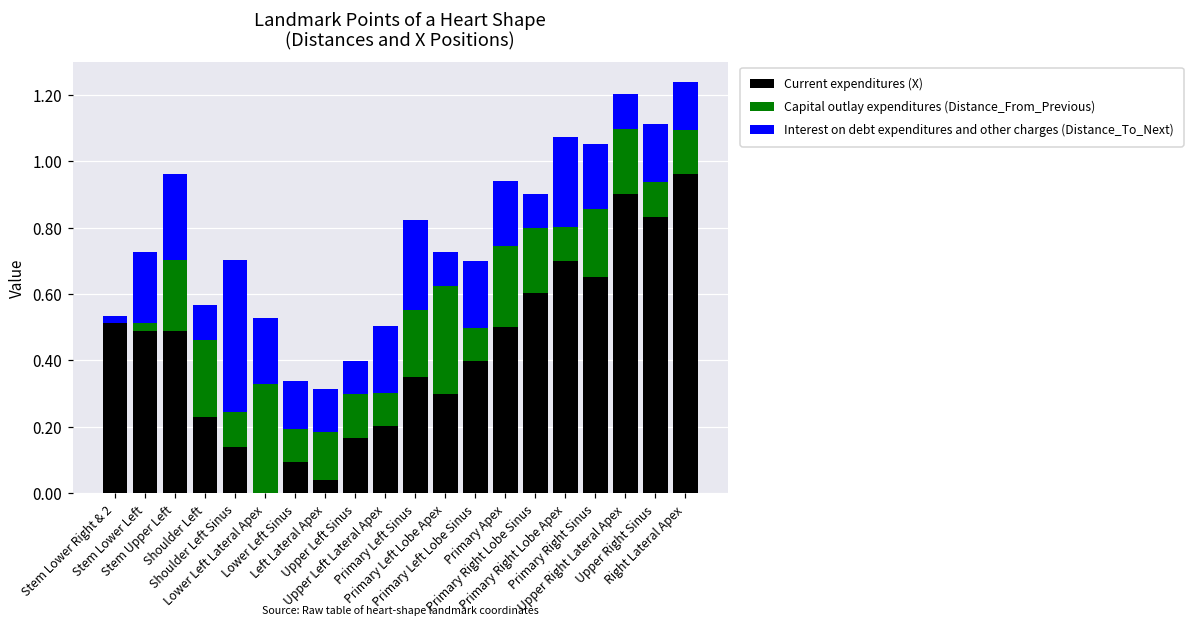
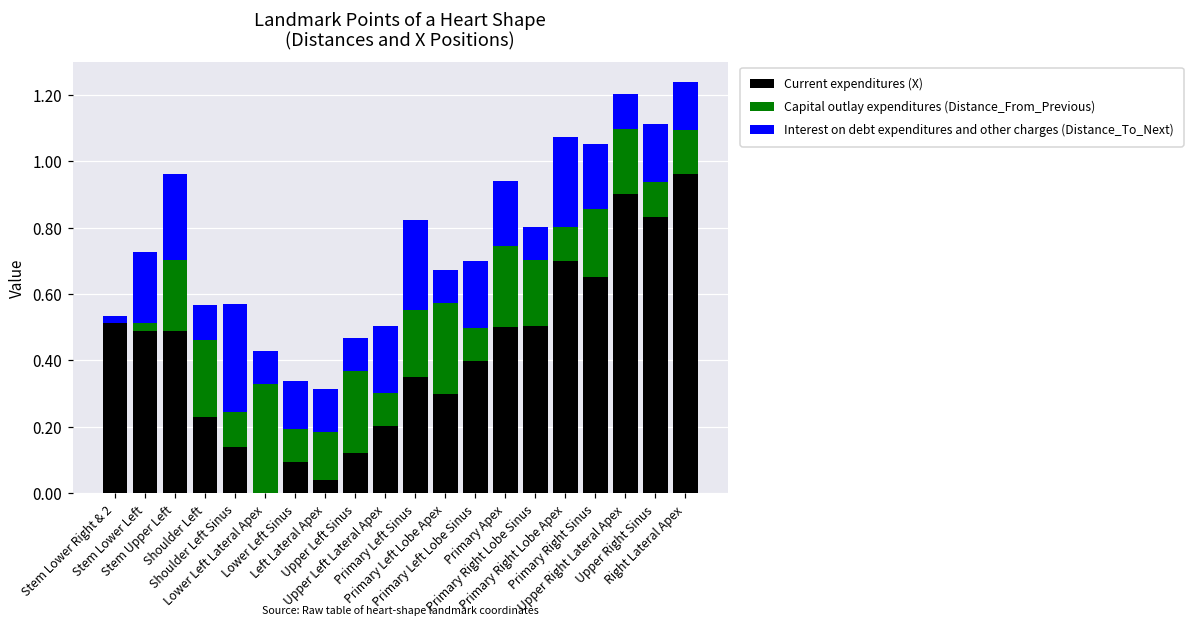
Interest on debt expenditures and other charges (Distance_To_Next), Shoulder Left Sinus: 0.46 -> 0.33
Interest on debt expenditures and other charges (Distance_To_Next), Lower Left Lateral Apex: 0.2 -> 0.1
Current expenditures (X), Upper Left Sinus: 0.17 -> 0.12
Capital outlay expenditures (Distance_From_Previous), Upper Left Sinus: 0.13 -> 0.25
Capital outlay expenditures (Distance_From_Previous), Primary Left Lobe Apex: 0.33 -> 0.27
Current expenditures (X), Primary Right Lobe Sinus: 0.60 -> 0.50
